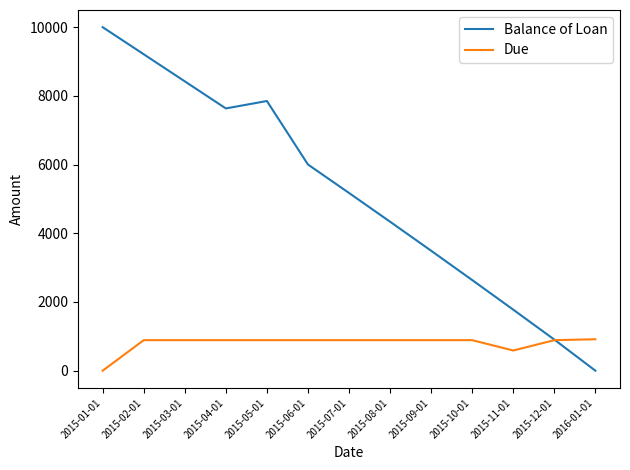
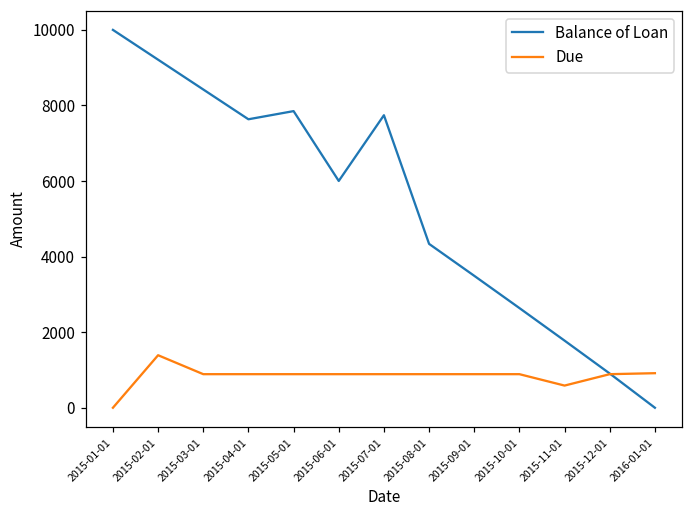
Due, 2015-02-01: 900 -> 1400
Balance of Loan, 2015-07-01: 5200 -> 7700
